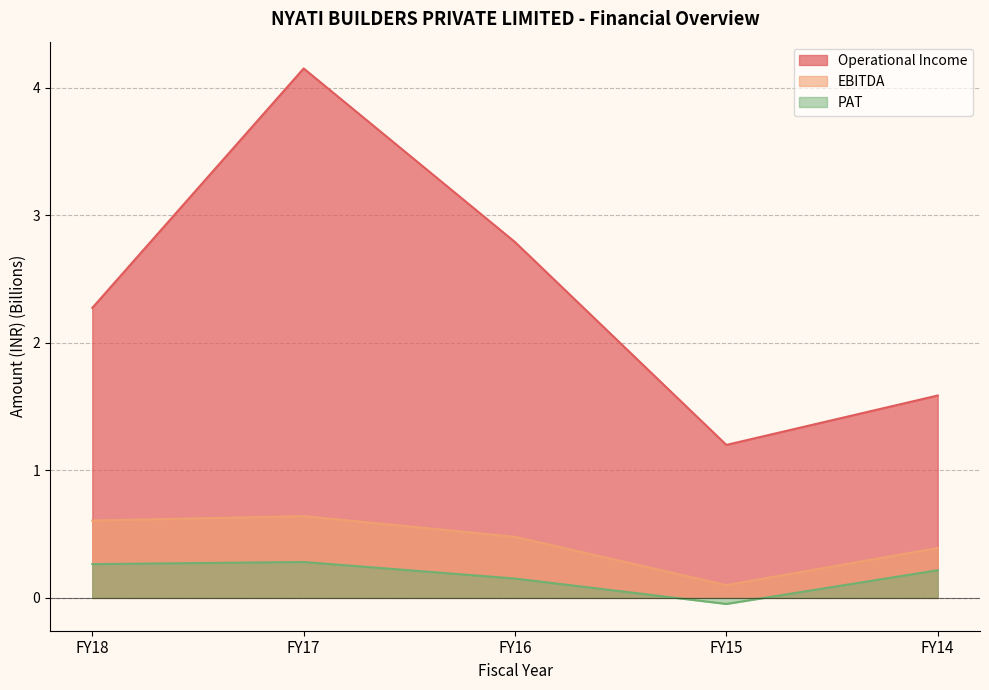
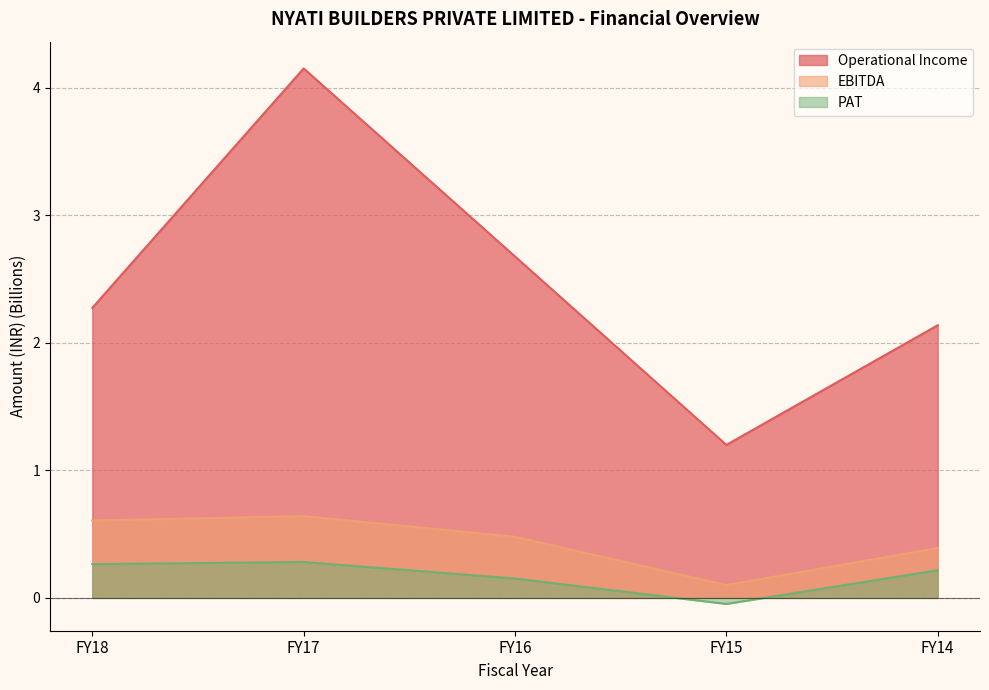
Operational Income, FY16: 2.79 -> 2.68
Operational Income, FY14: 1.59 -> 2.14
